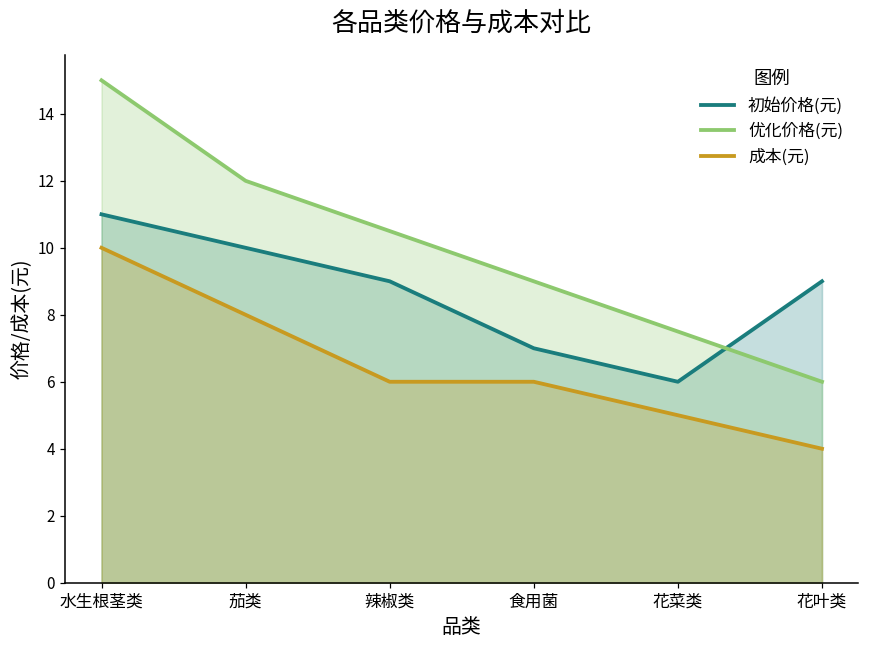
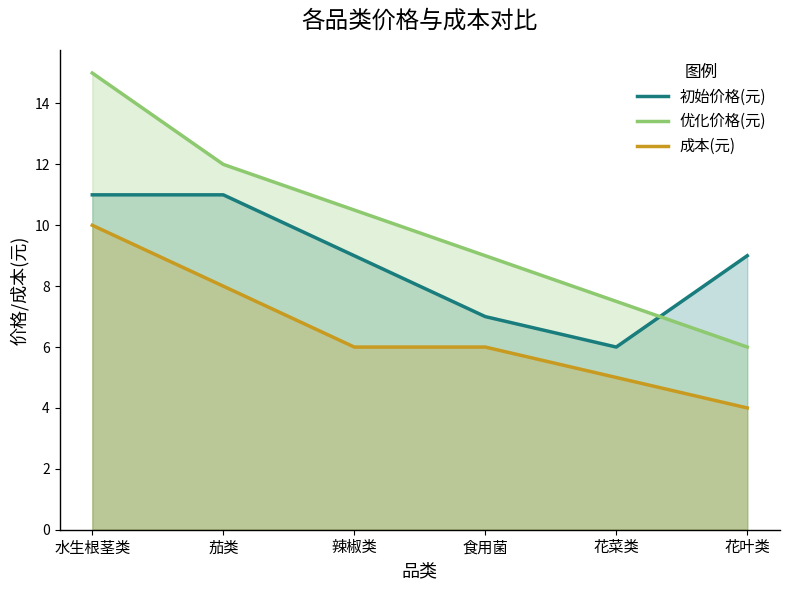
初始价格(元), 茄类: 10 -> 11
